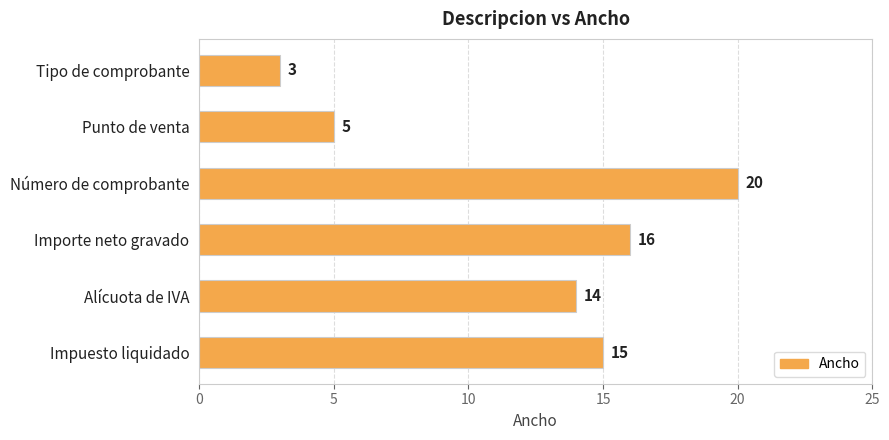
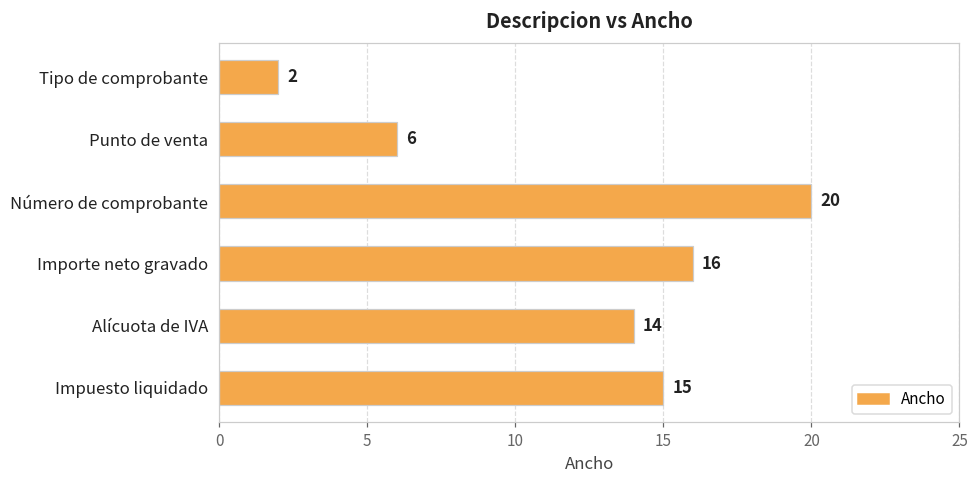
Tipo de comprobante: 3 -> 2
Punto de venta: 5 -> 6
